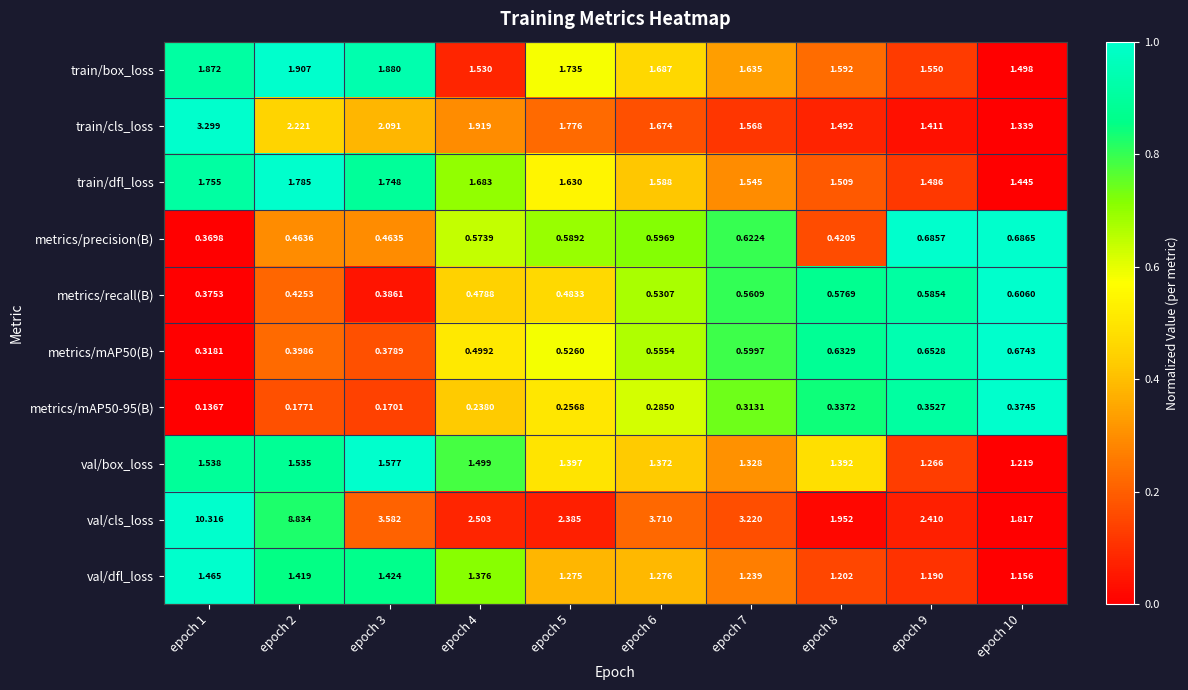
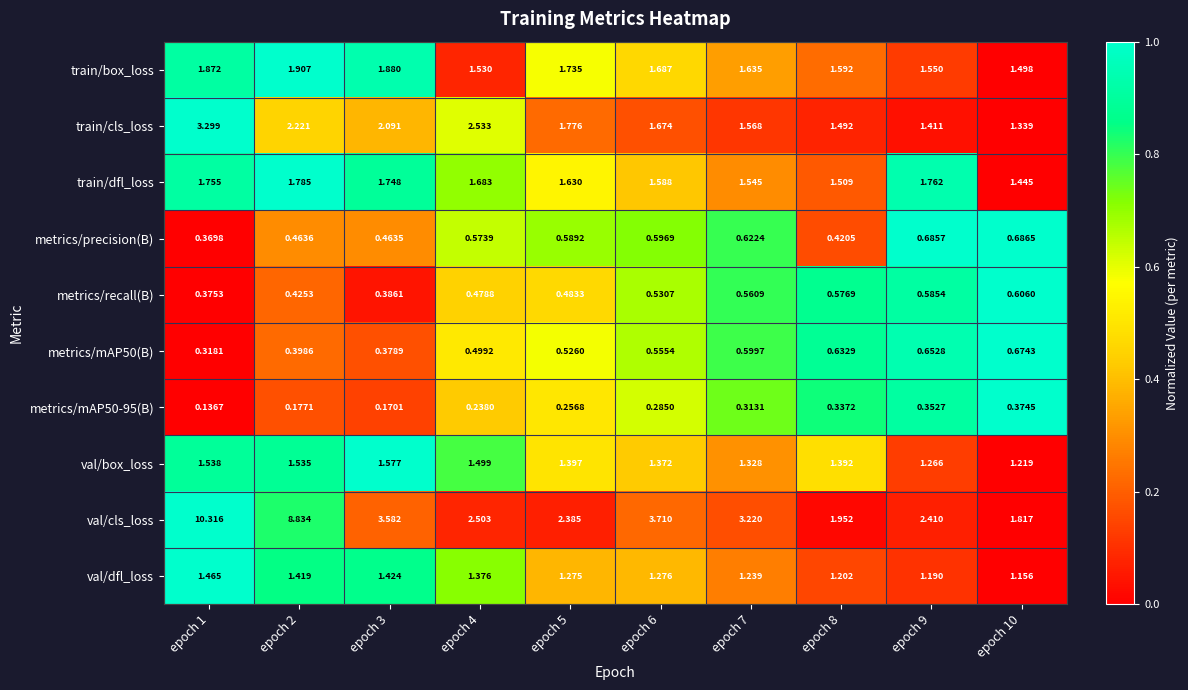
train/cls_loss, epoch 4: 1.919 -> 2.533
train/dfl_loss, epoch 9: 1.486 -> 1.762
